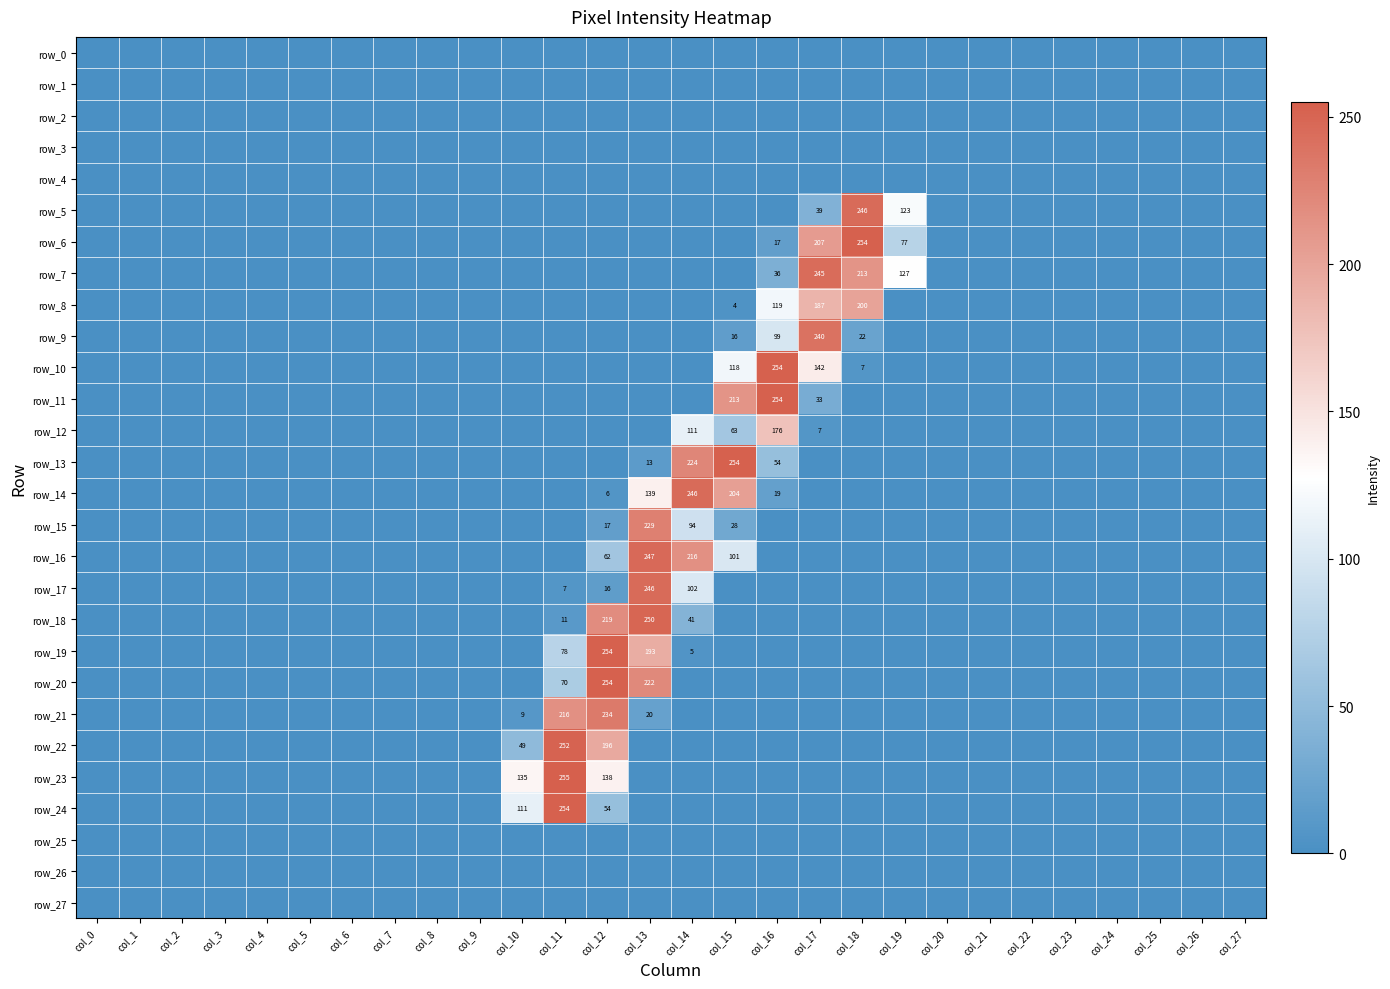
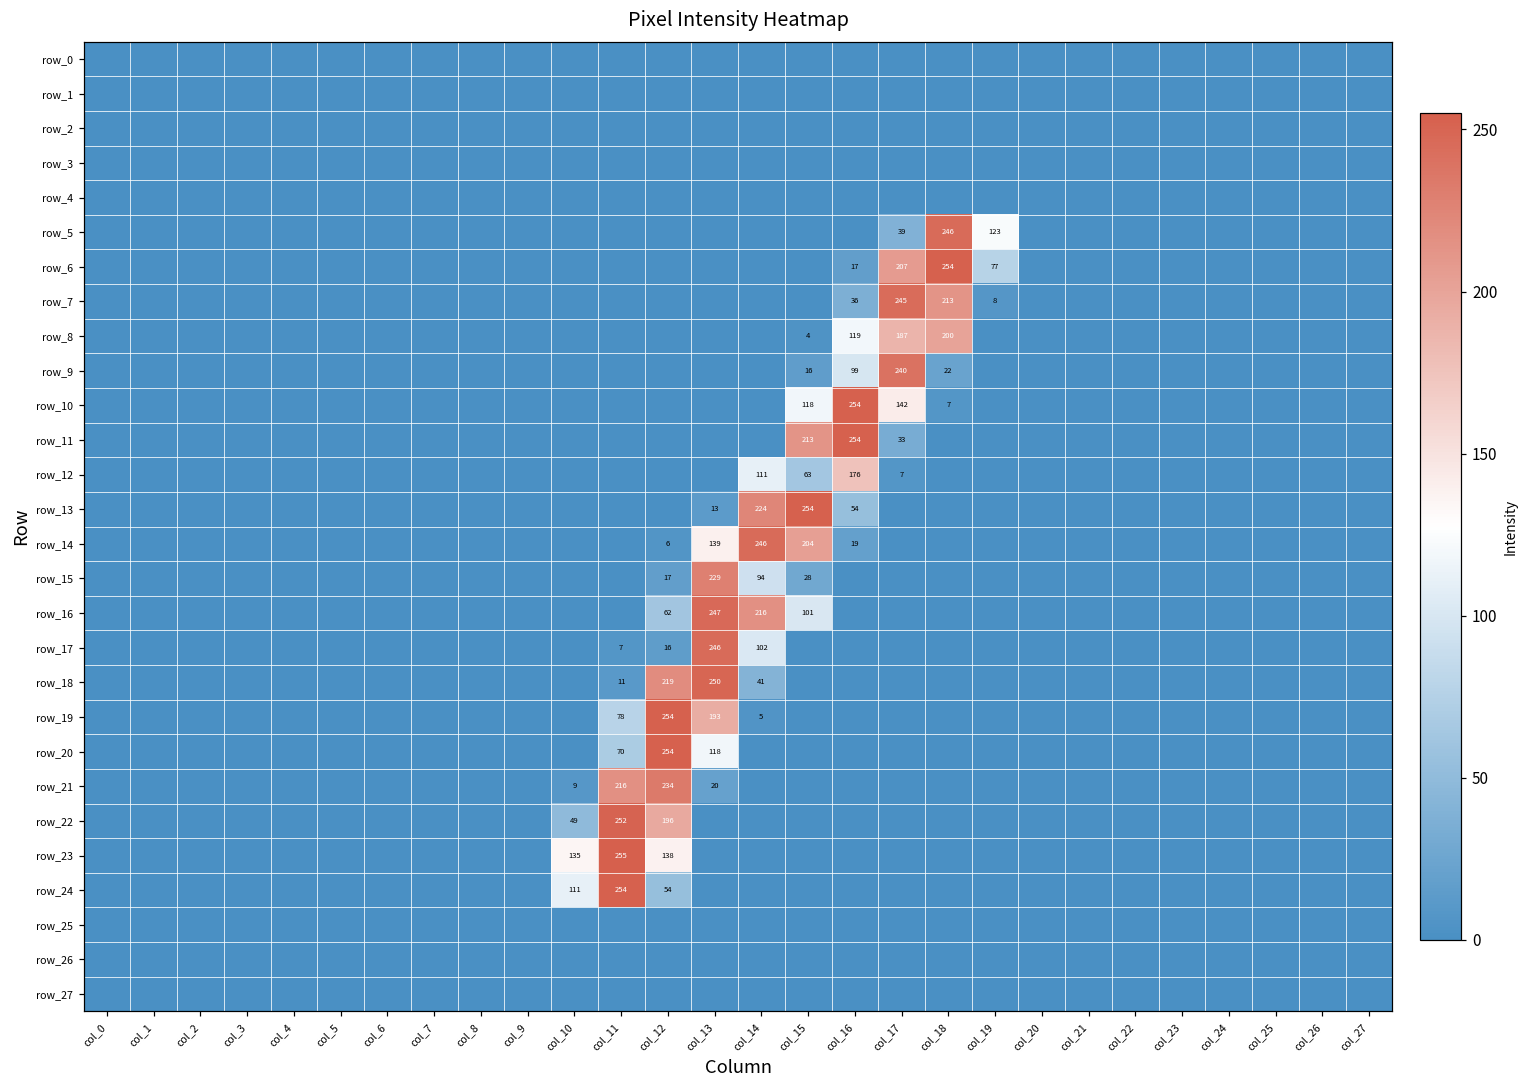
row_7, col_19: 127 -> 8
row_20, col_13: 222 -> 118
